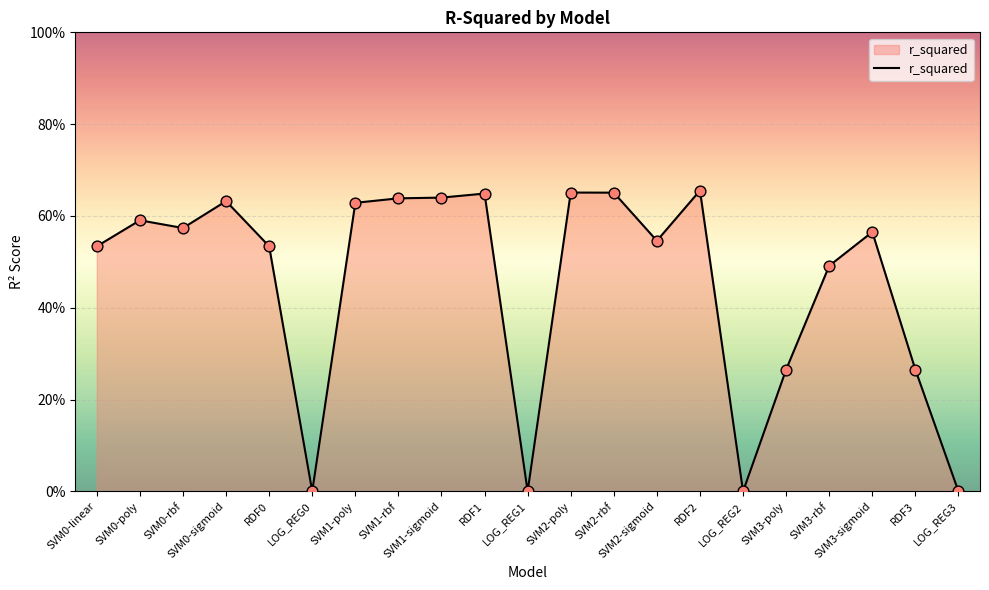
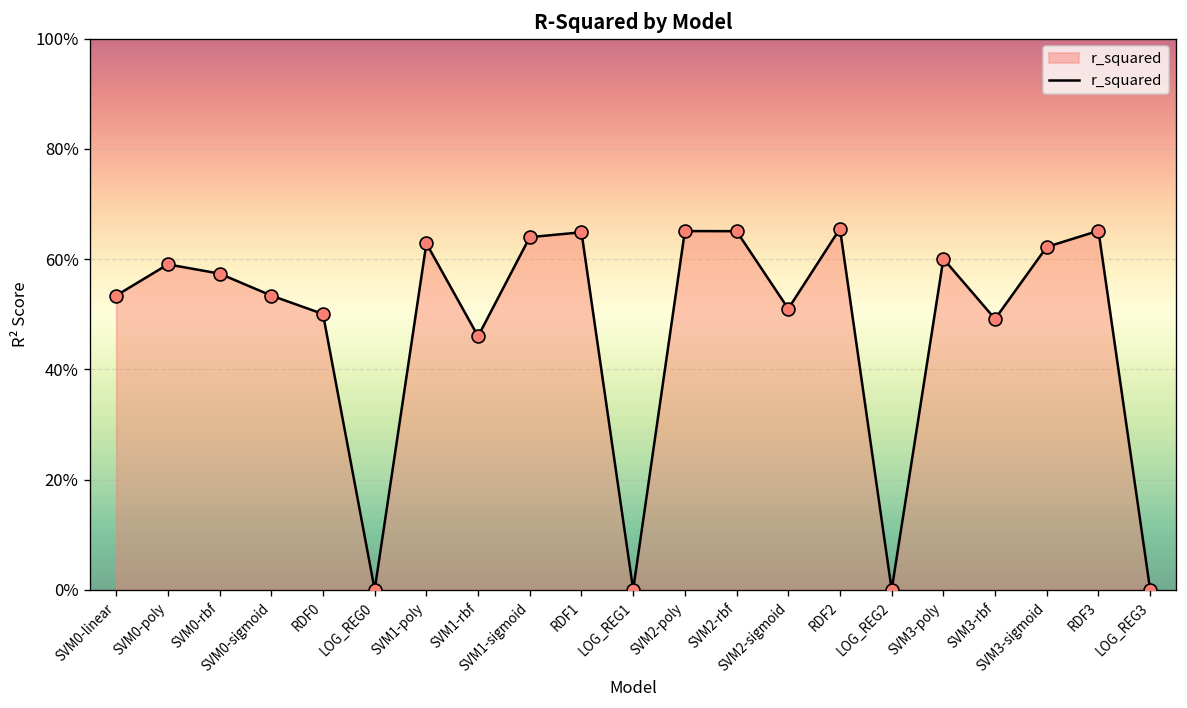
SVM0-sigmoid: 63% -> 53%
RDF0: 53% -> 50%
SVM1-rbf: 64% -> 46%
SVM2-sigmoid: 55% -> 51%
SVM3-poly: 27% -> 60%
SVM3-sigmoid: 57% -> 62%
RDF3: 27% -> 65%
